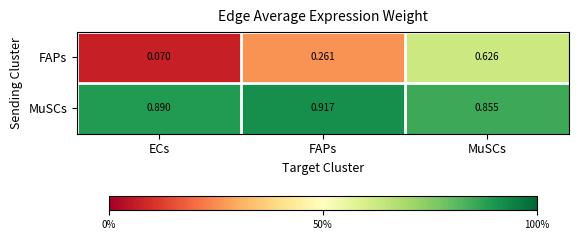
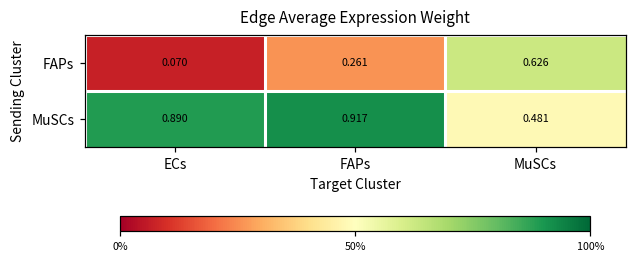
MuSCs, MuSCs: 0.855 -> 0.481
